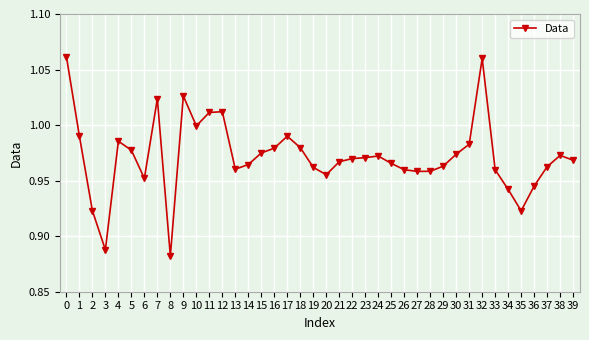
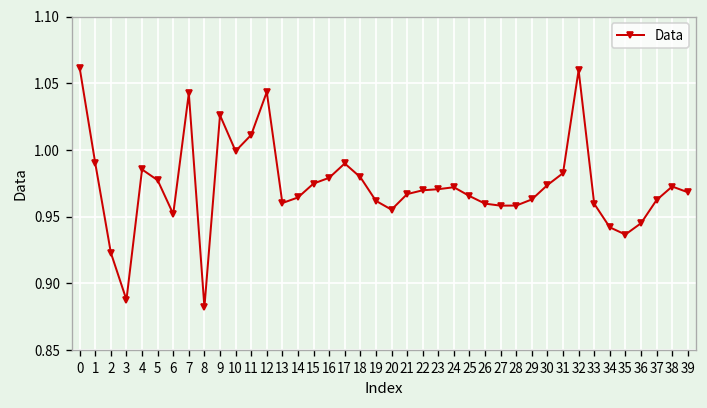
7: 1.024 -> 1.043
12: 1.012 -> 1.044
35: 0.923 -> 0.937
